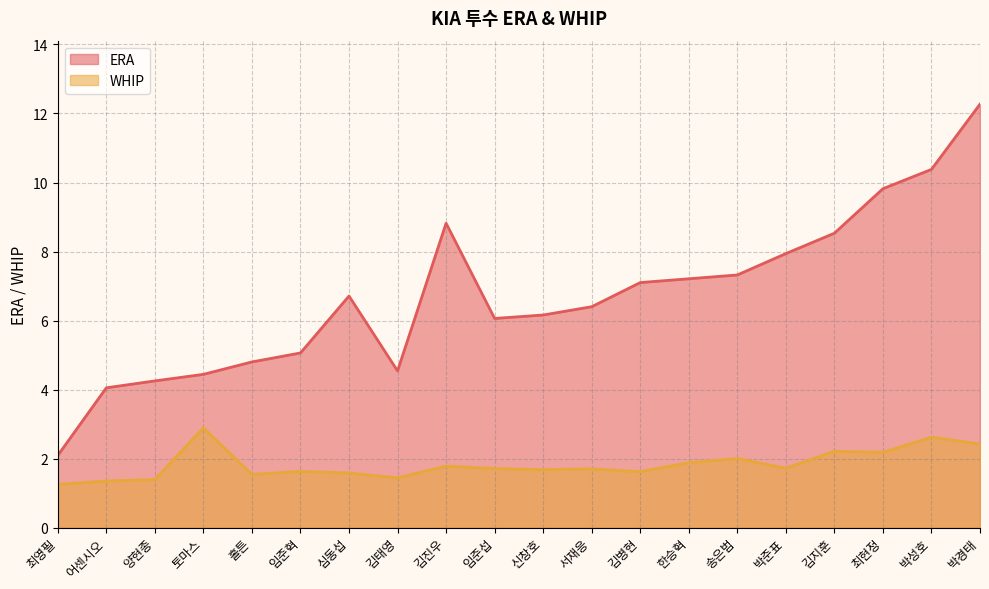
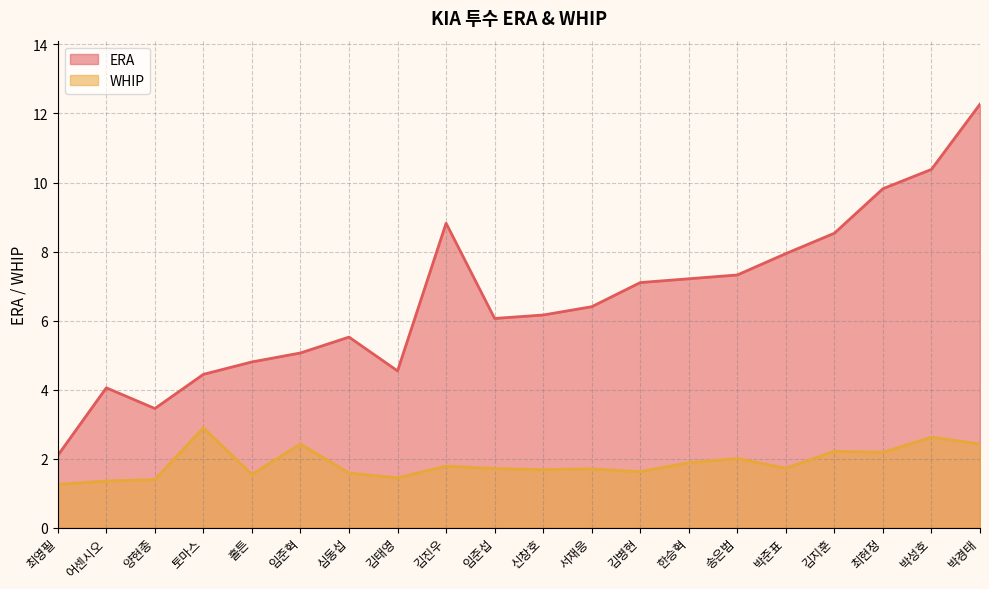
ERA, 양현종: 4.3 -> 3.5
WHIP, 임준혁: 1.6 -> 2.4
ERA, 심동섭: 6.7 -> 5.5
